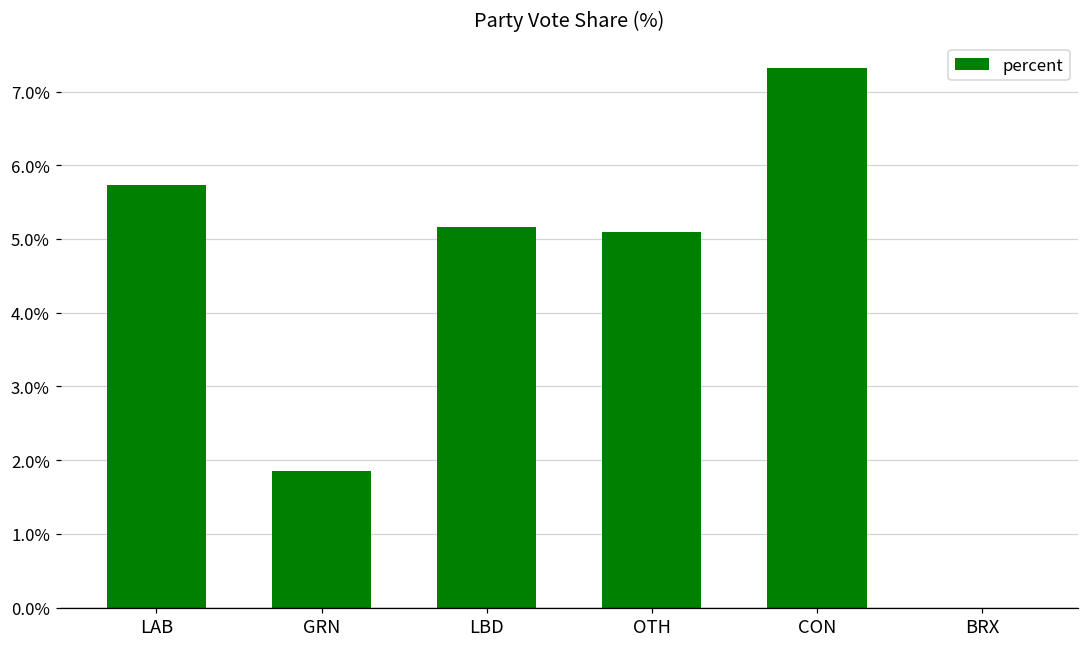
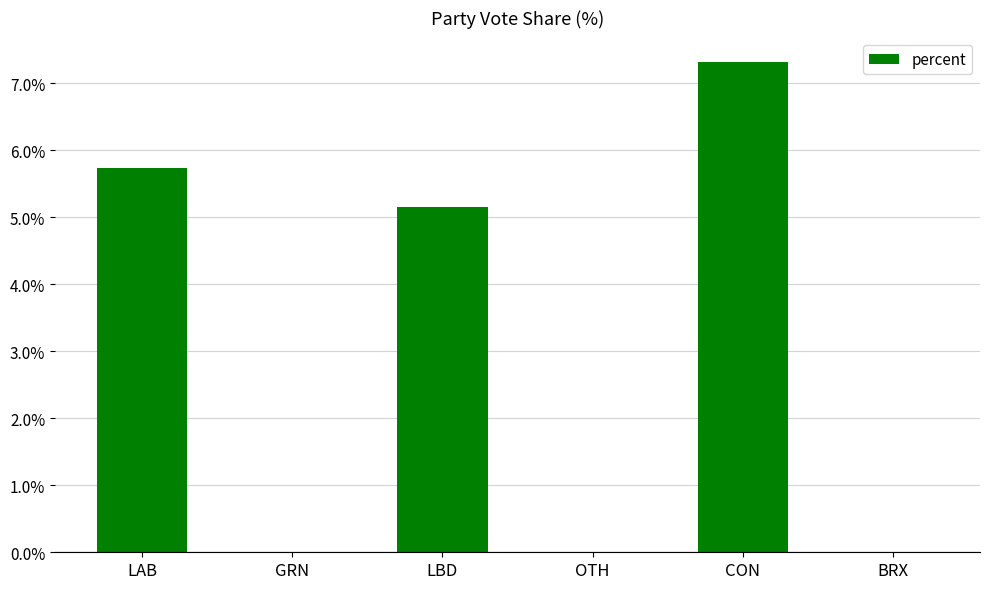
GRN: 1.9% -> 0.0%
OTH: 5.1% -> 0.0%
